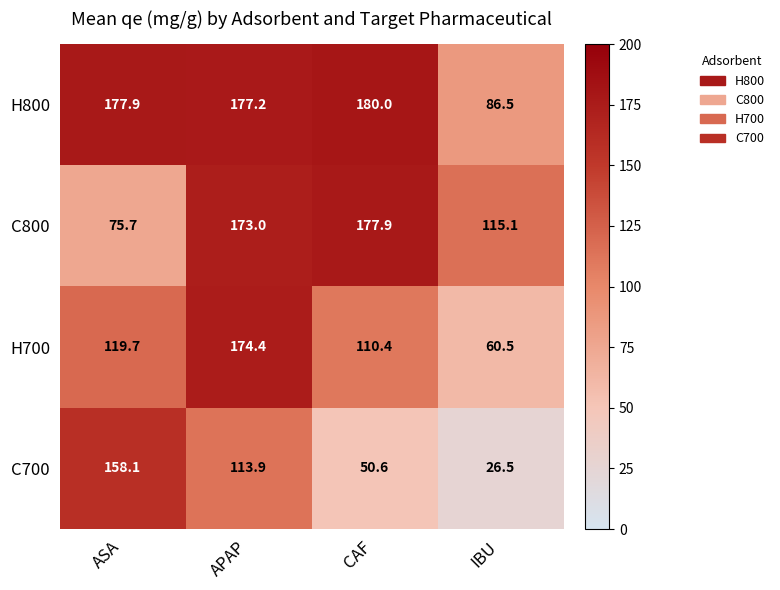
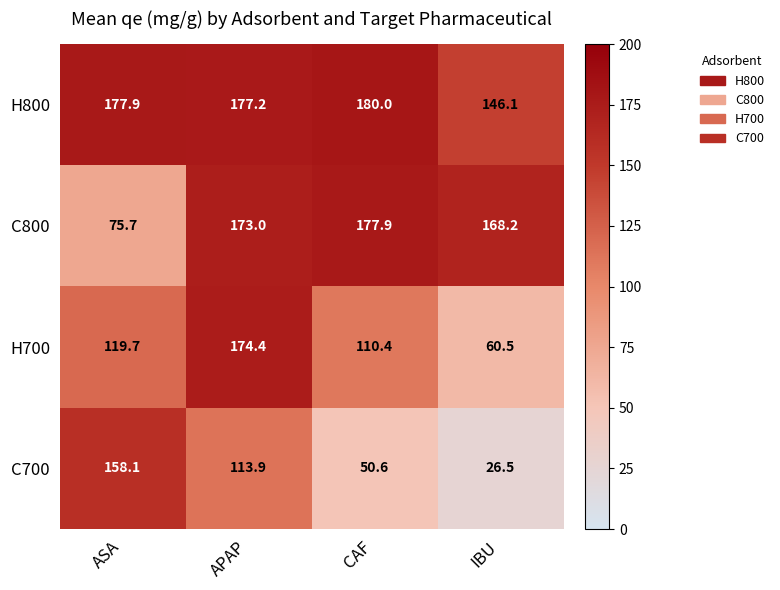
H800, IBU: 86.5 -> 146.1
C800, IBU: 115.1 -> 168.2
